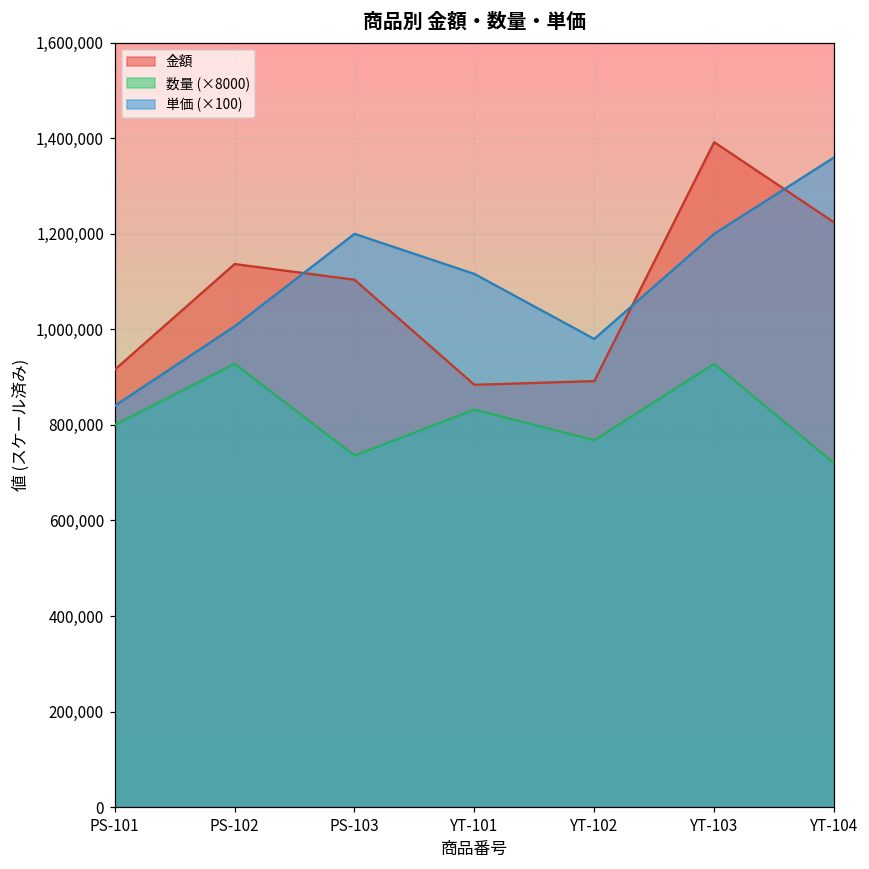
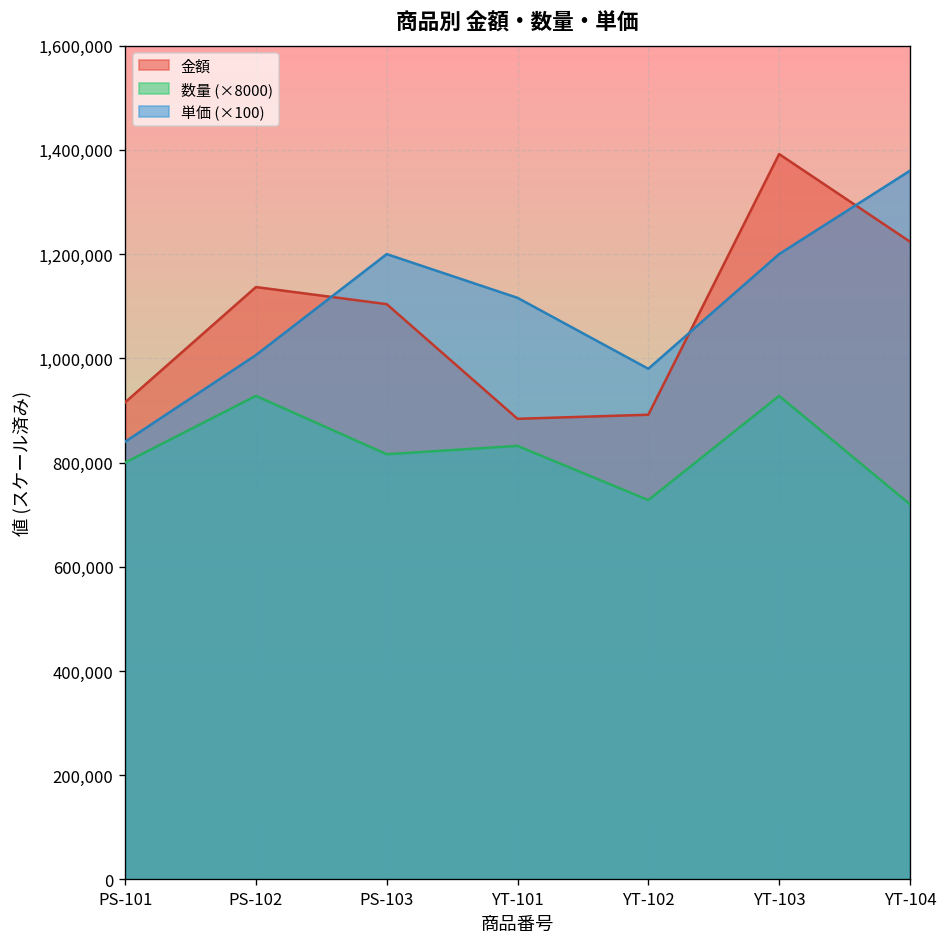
数量 (×8000), PS-103: 740,000 -> 820,000
数量 (×8000), YT-102: 770,000 -> 730,000
